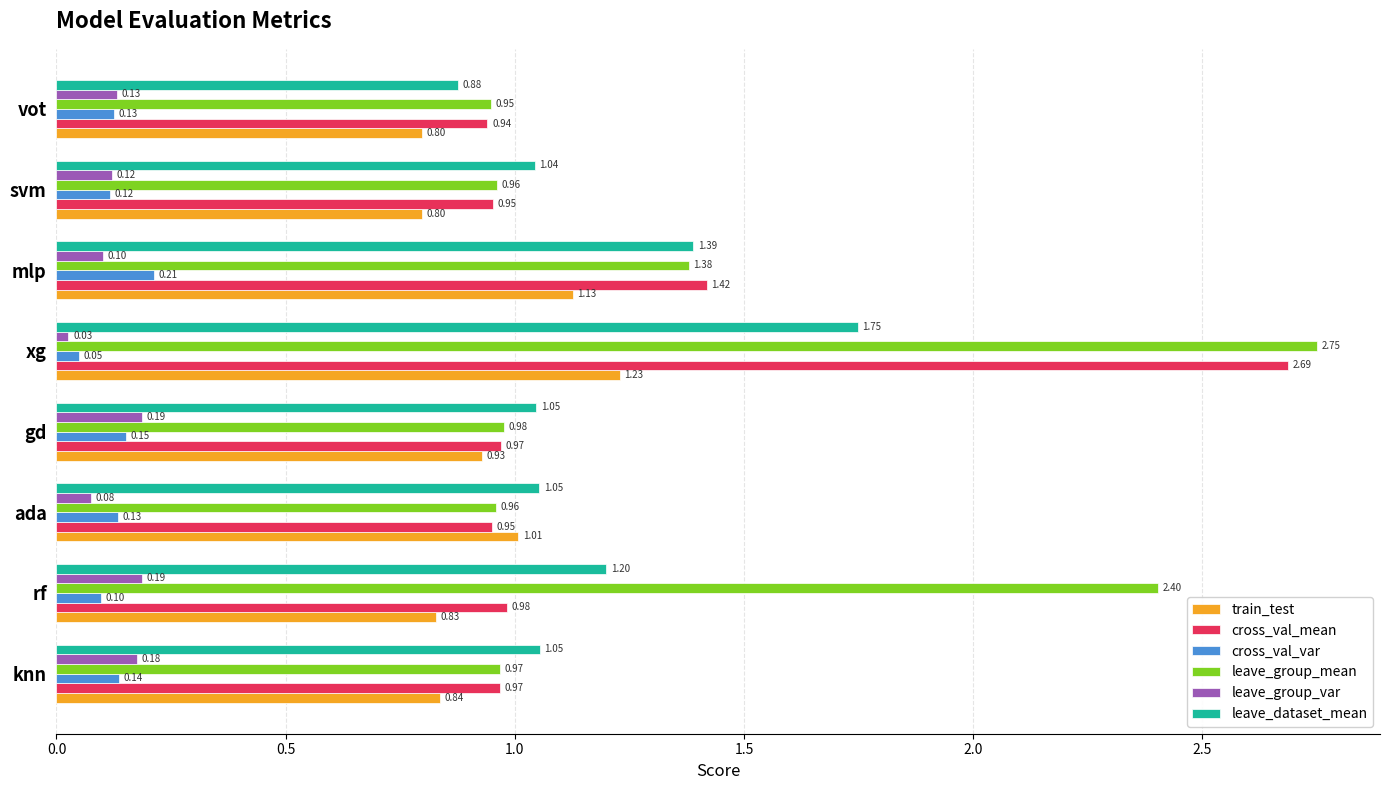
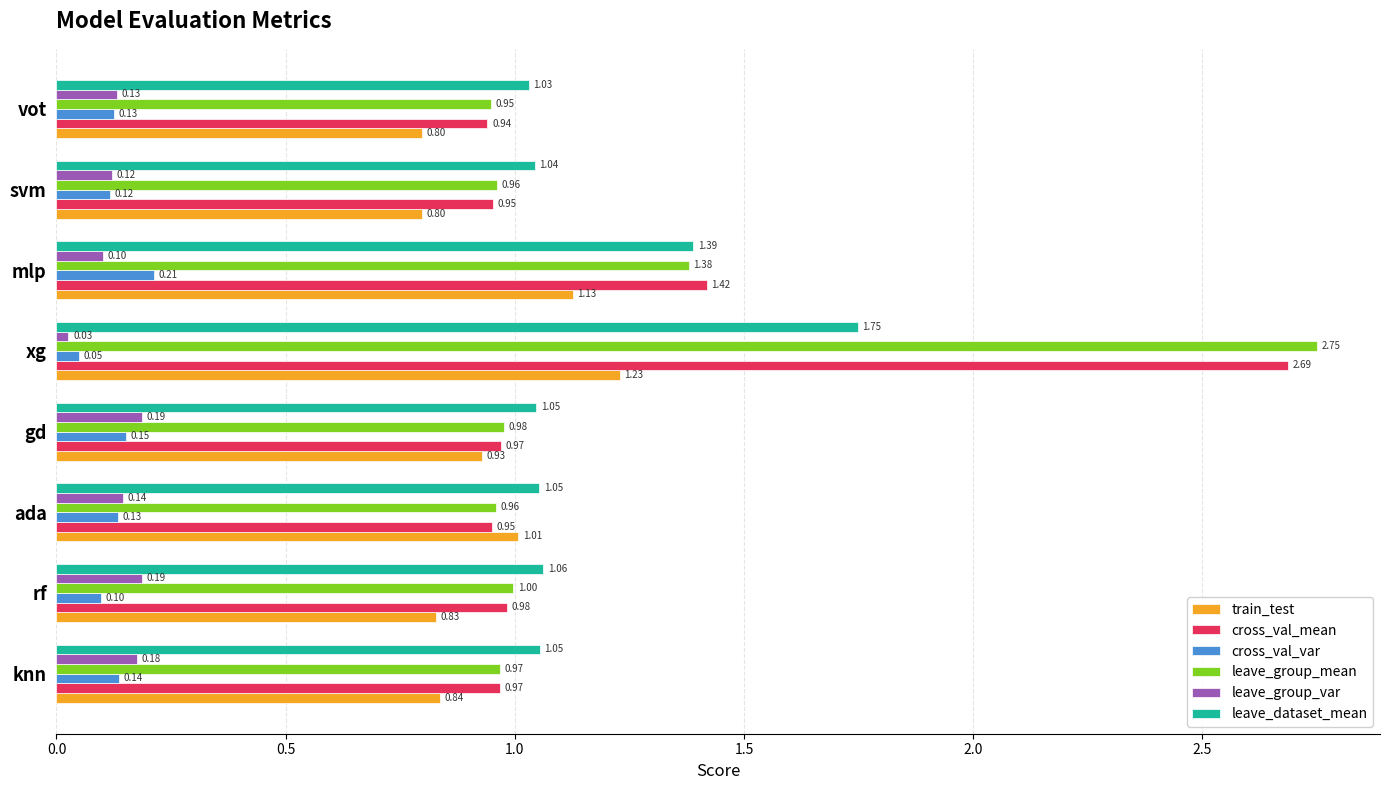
leave_dataset_mean, vot: 0.88 -> 1.03
leave_group_var, ada: 0.08 -> 0.14
leave_dataset_mean, rf: 1.20 -> 1.06
leave_group_mean, rf: 2.40 -> 1.00
